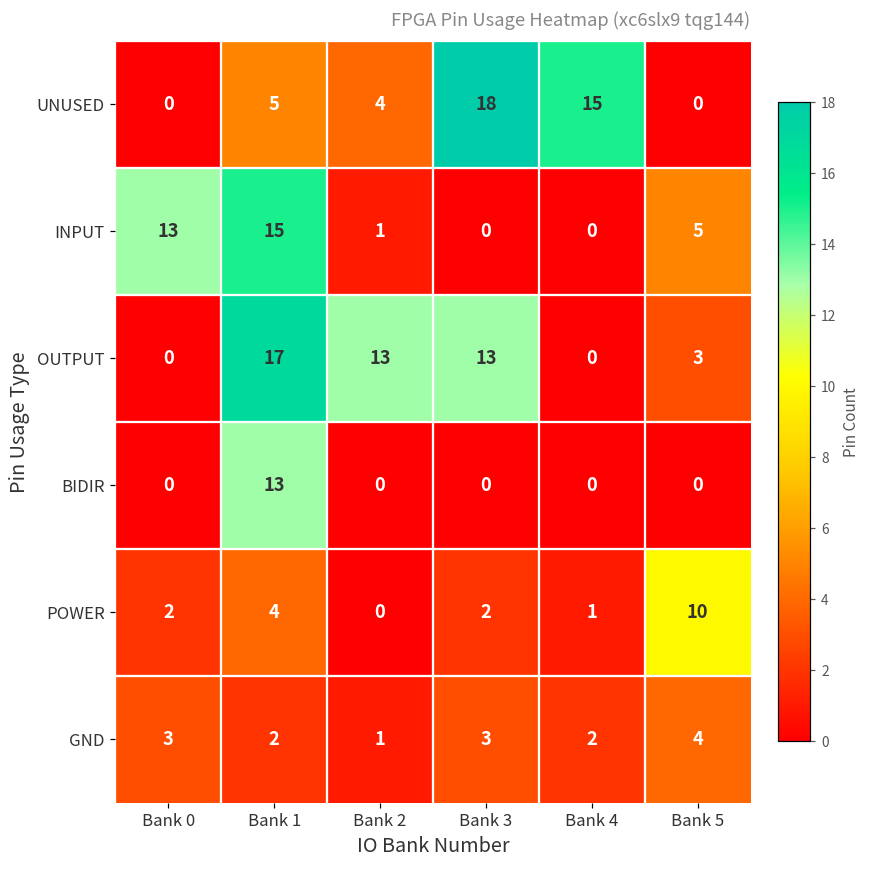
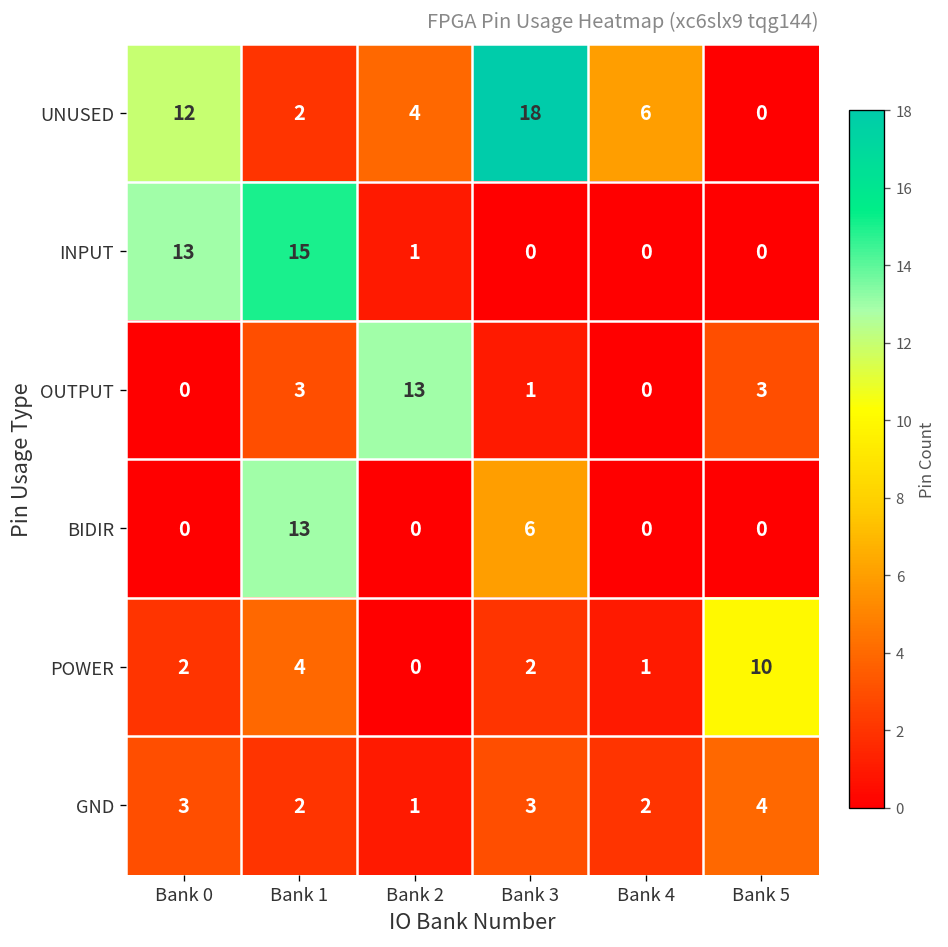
UNUSED, Bank 0: 0 -> 12
UNUSED, Bank 1: 5 -> 2
UNUSED, Bank 4: 15 -> 6
INPUT, Bank 5: 5 -> 0
OUTPUT, Bank 1: 17 -> 3
OUTPUT, Bank 3: 13 -> 1
BIDIR, Bank 3: 0 -> 6
